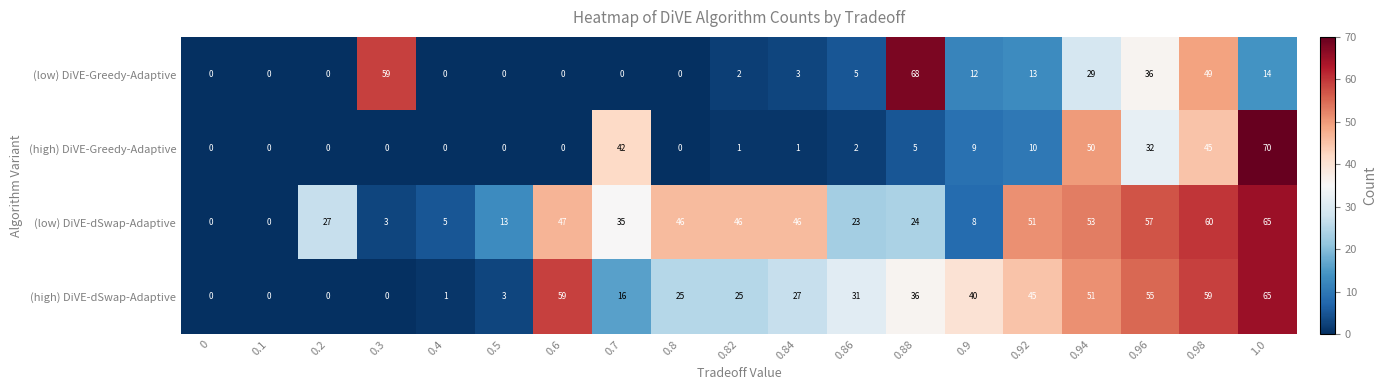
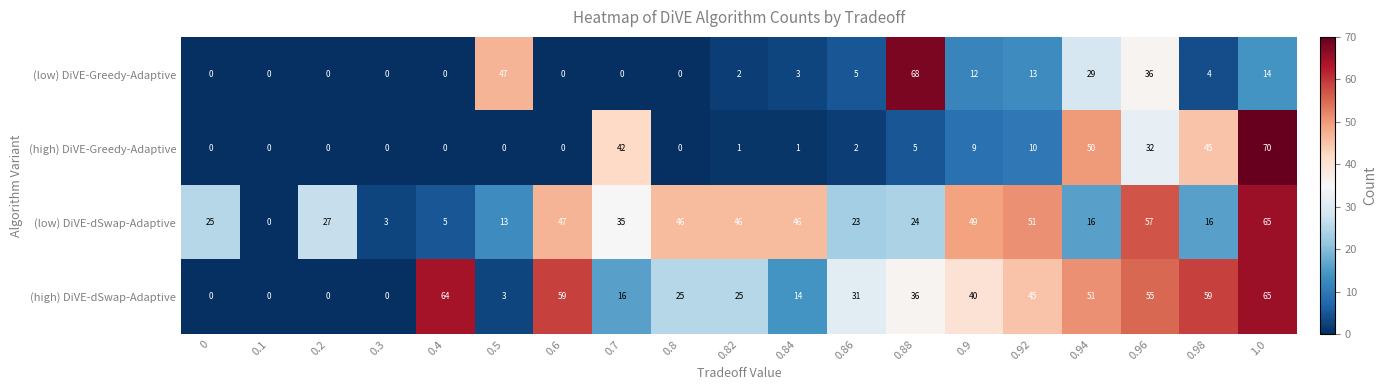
(low) DiVE-Greedy-Adaptive, 0.3: 59 -> 0
(low) DiVE-Greedy-Adaptive, 0.5: 0 -> 47
(low) DiVE-Greedy-Adaptive, 0.98: 49 -> 4
(low) DiVE-dSwap-Adaptive, 0: 0 -> 25
(low) DiVE-dSwap-Adaptive, 0.9: 8 -> 49
(low) DiVE-dSwap-Adaptive, 0.94: 53 -> 16
(low) DiVE-dSwap-Adaptive, 0.98: 60 -> 16
(high) DiVE-dSwap-Adaptive, 0.4: 1 -> 64
(high) DiVE-dSwap-Adaptive, 0.84: 27 -> 14
